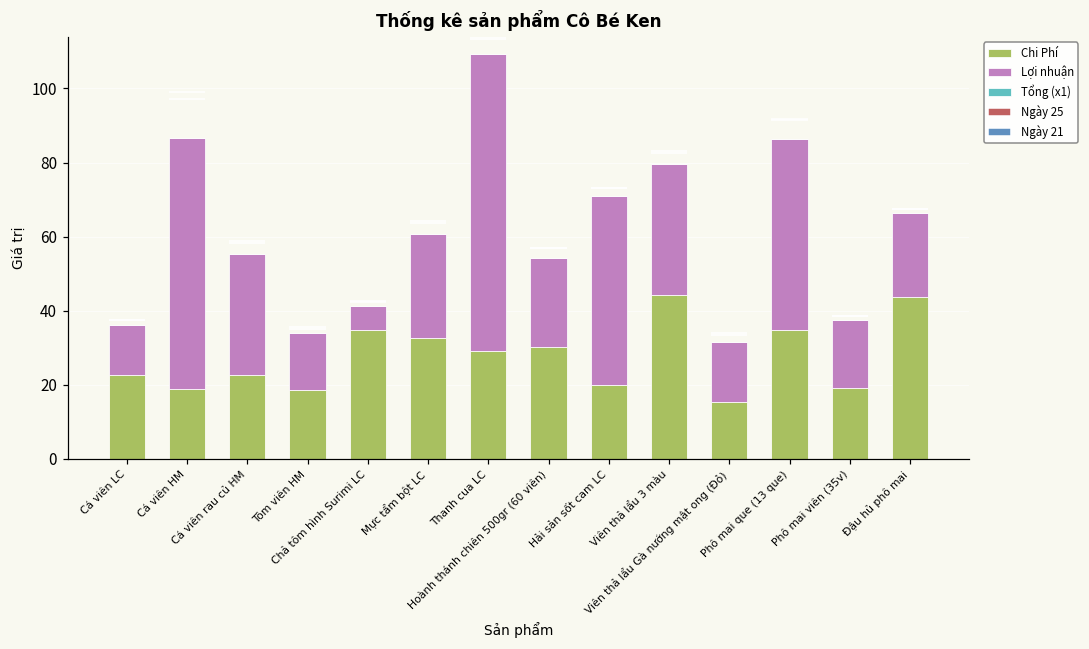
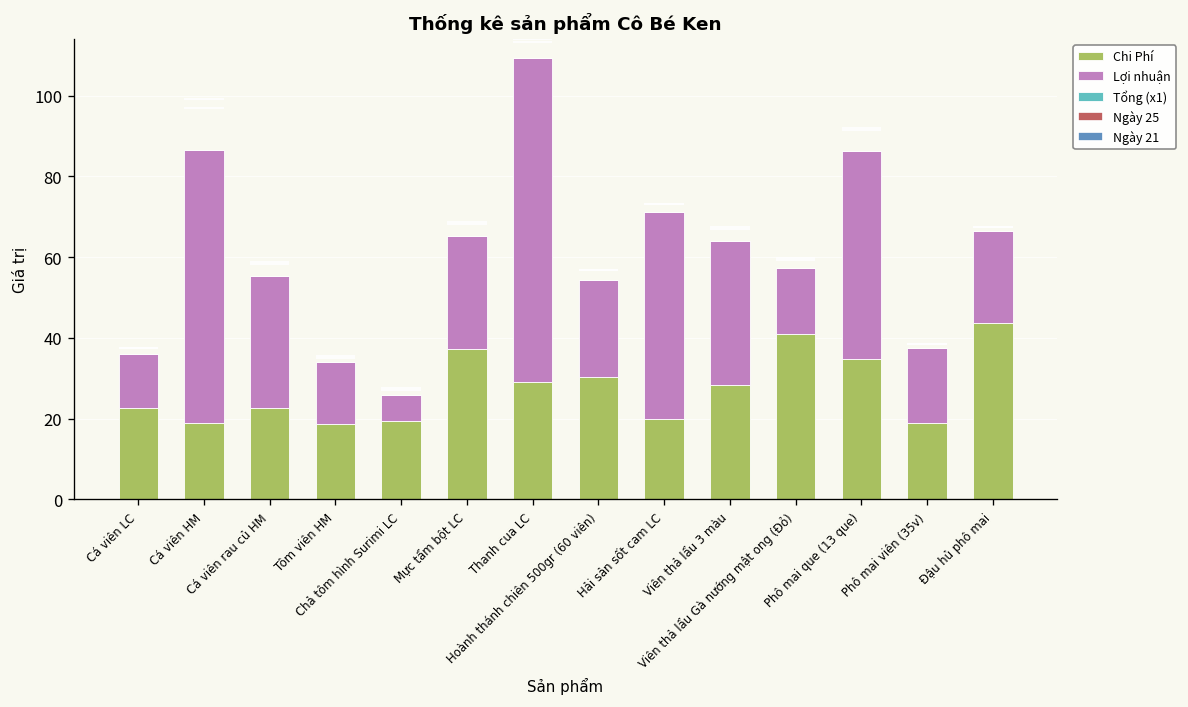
Chi Phí, Chả tôm hình Surimi LC: 35 -> 20
Chi Phí, Mực tẩm bột LC: 33 -> 37
Chi Phí, Viên thả lẩu 3 màu: 44 -> 28
Chi Phí, Viên thả lẩu Gà nướng mật ong (Đỏ): 15 -> 41
